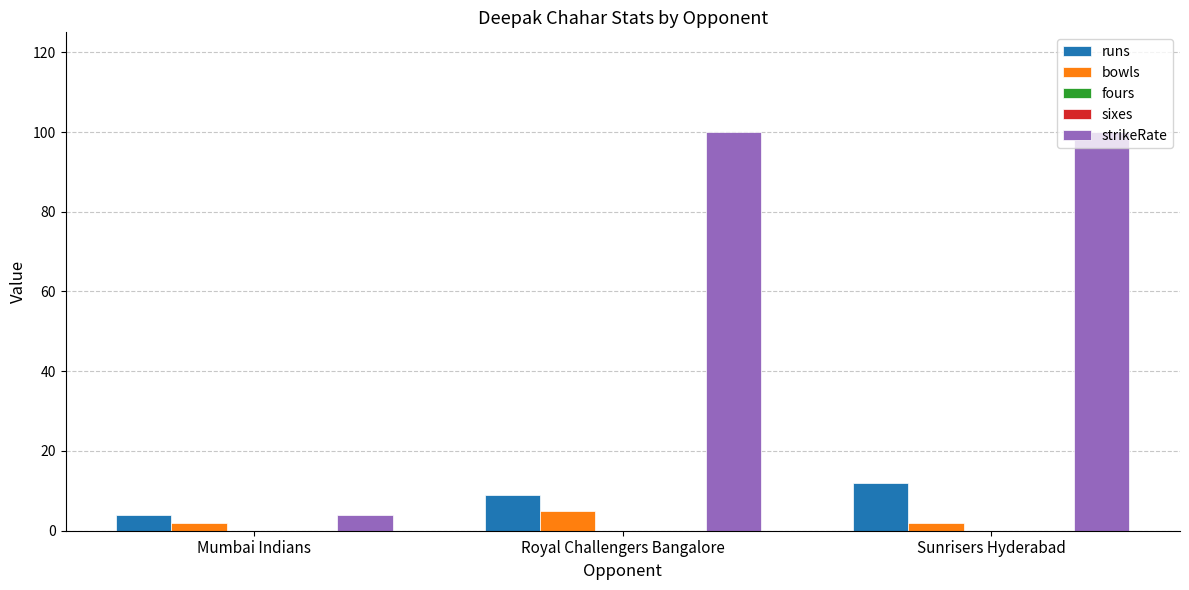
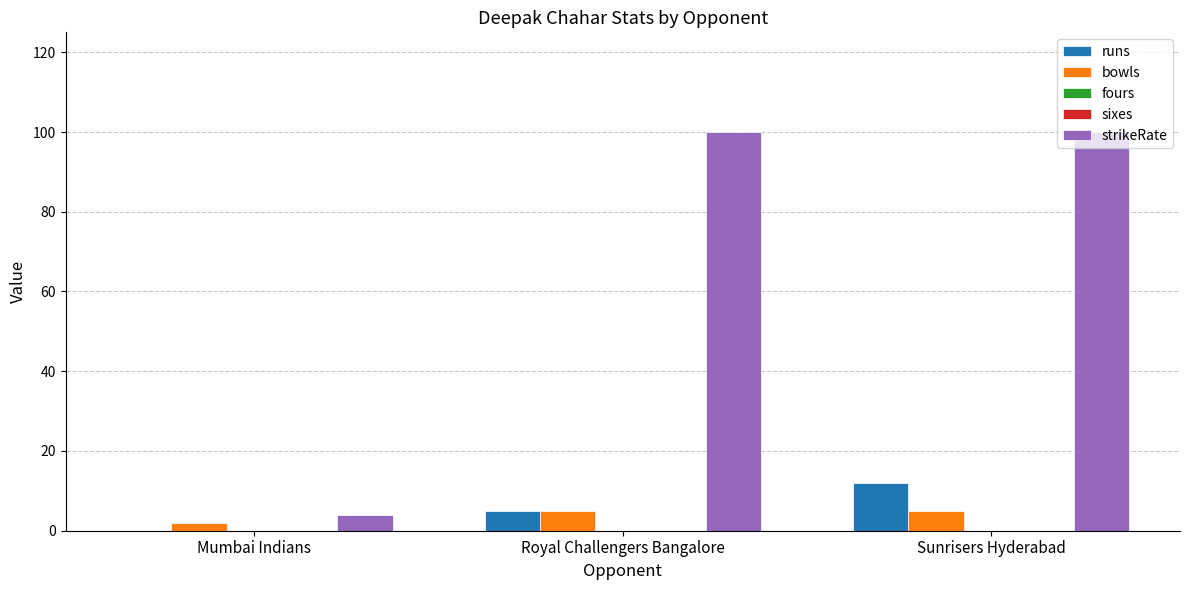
runs, Mumbai Indians: 4 -> 0
runs, Royal Challengers Bangalore: 9 -> 5
bowls, Sunrisers Hyderabad: 2 -> 5
